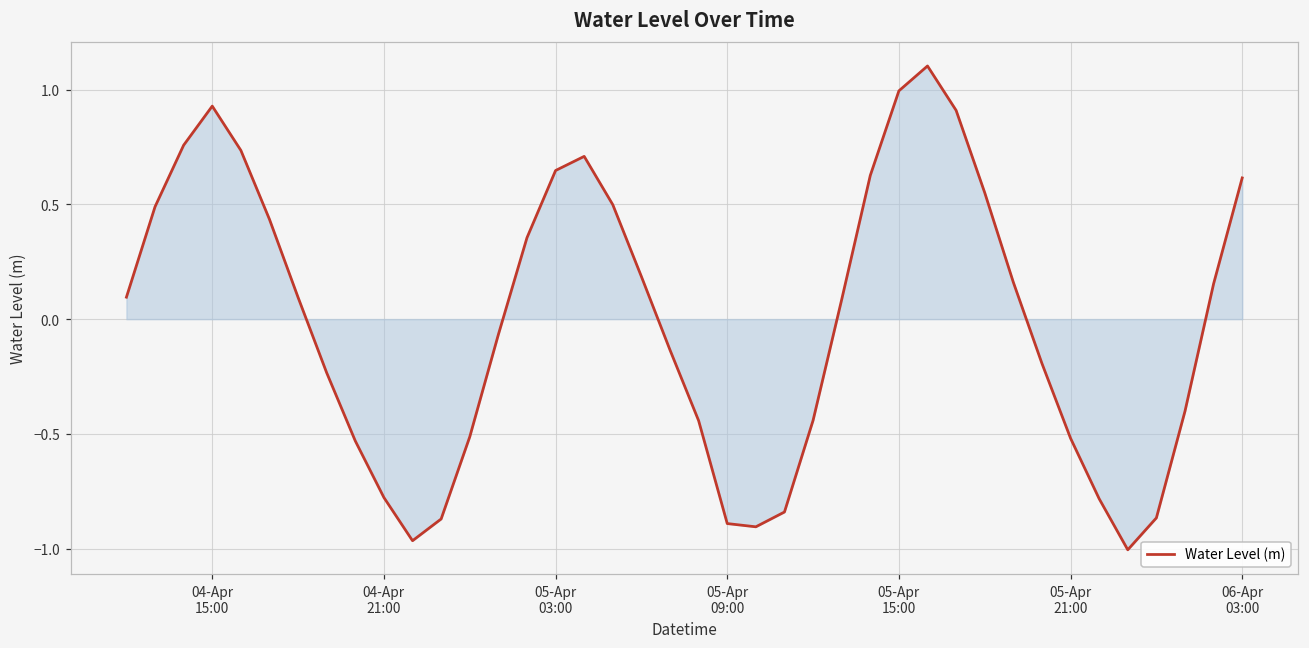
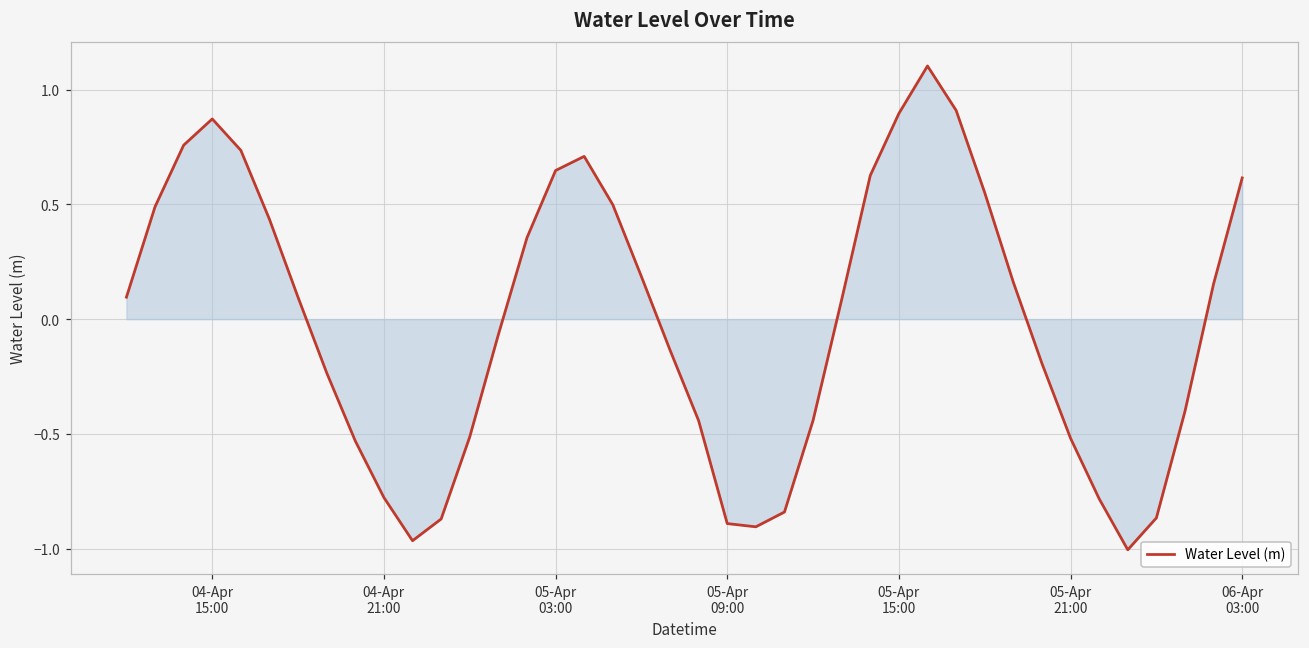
Water Level (m), 04-Apr 15:00: 0.93 -> 0.87
Water Level (m), 05-Apr 15:00: 0.99 -> 0.90
